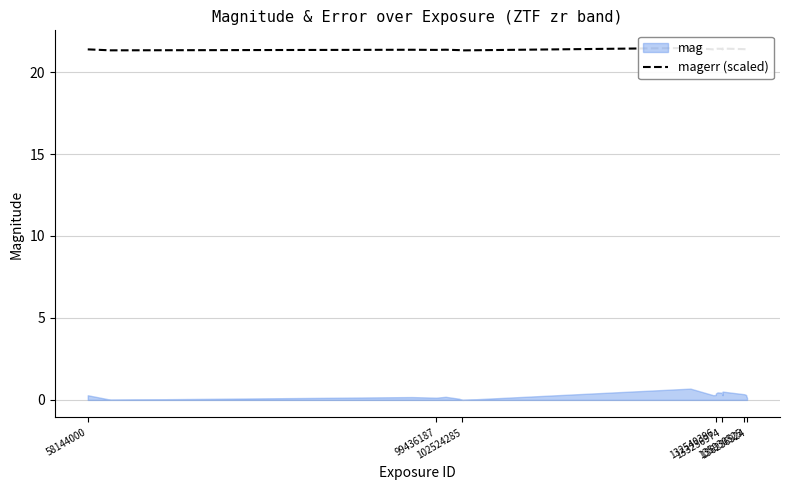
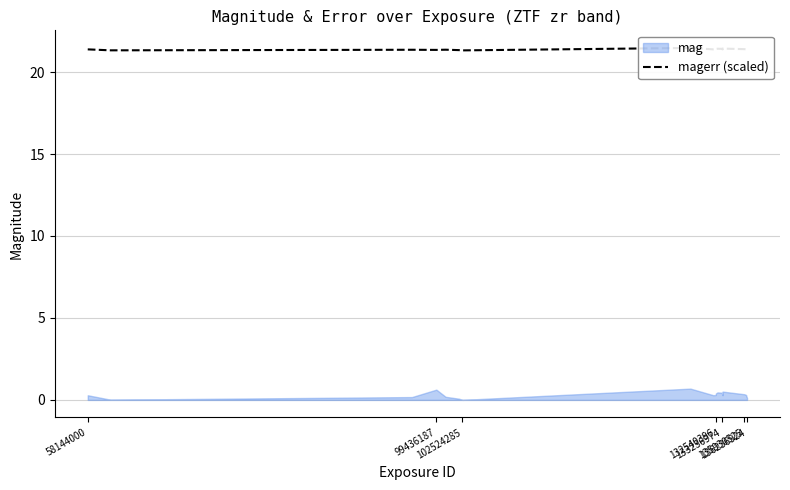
mag, 99436187: 0.1 -> 0.6
